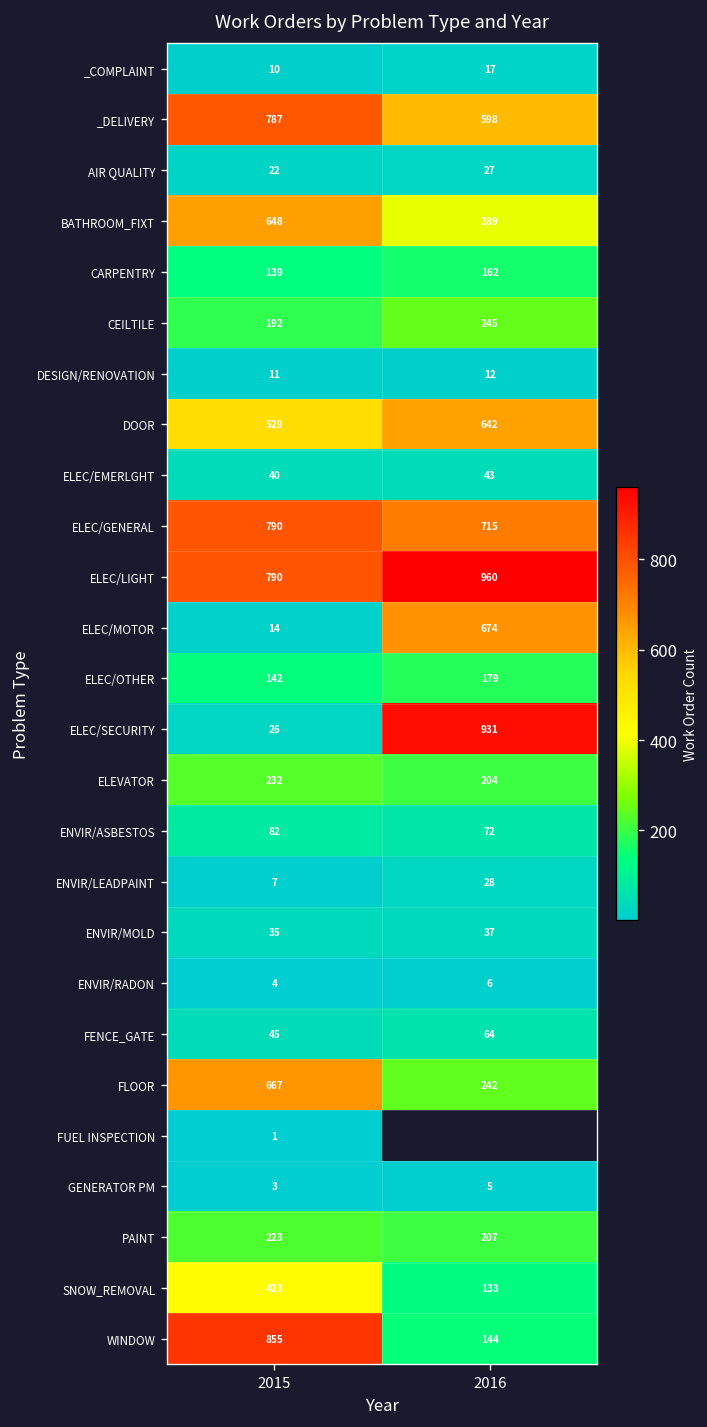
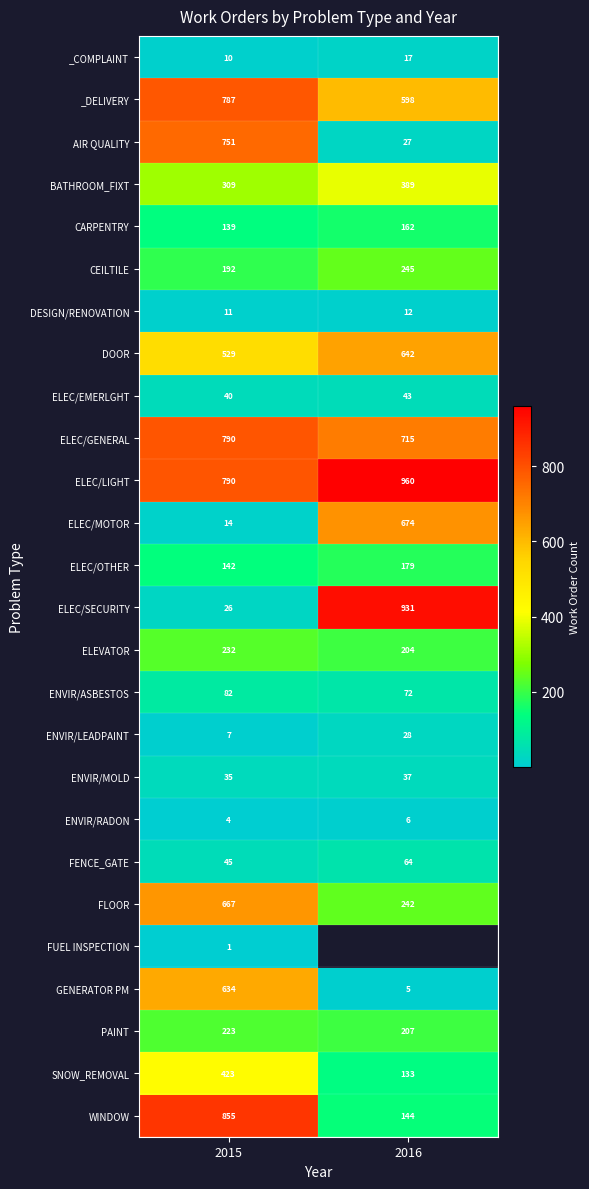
AIR QUALITY, 2015: 22 -> 751
BATHROOM_FIXT, 2015: 648 -> 309
GENERATOR PM, 2015: 3 -> 634
